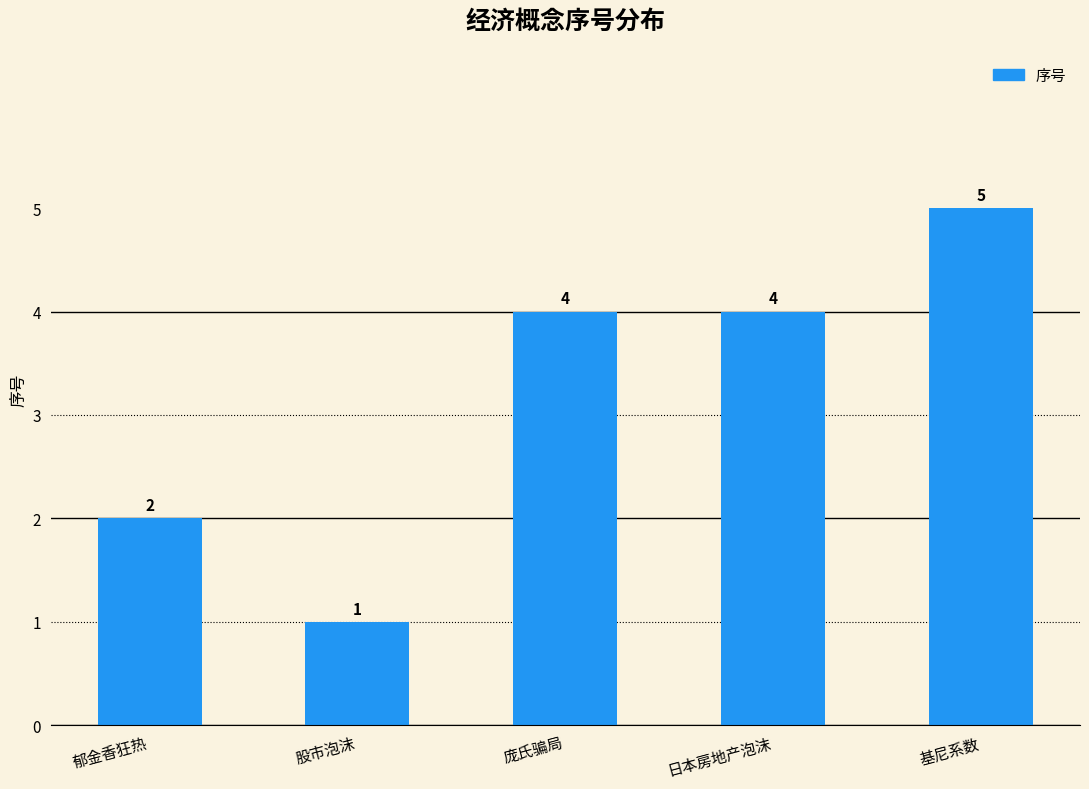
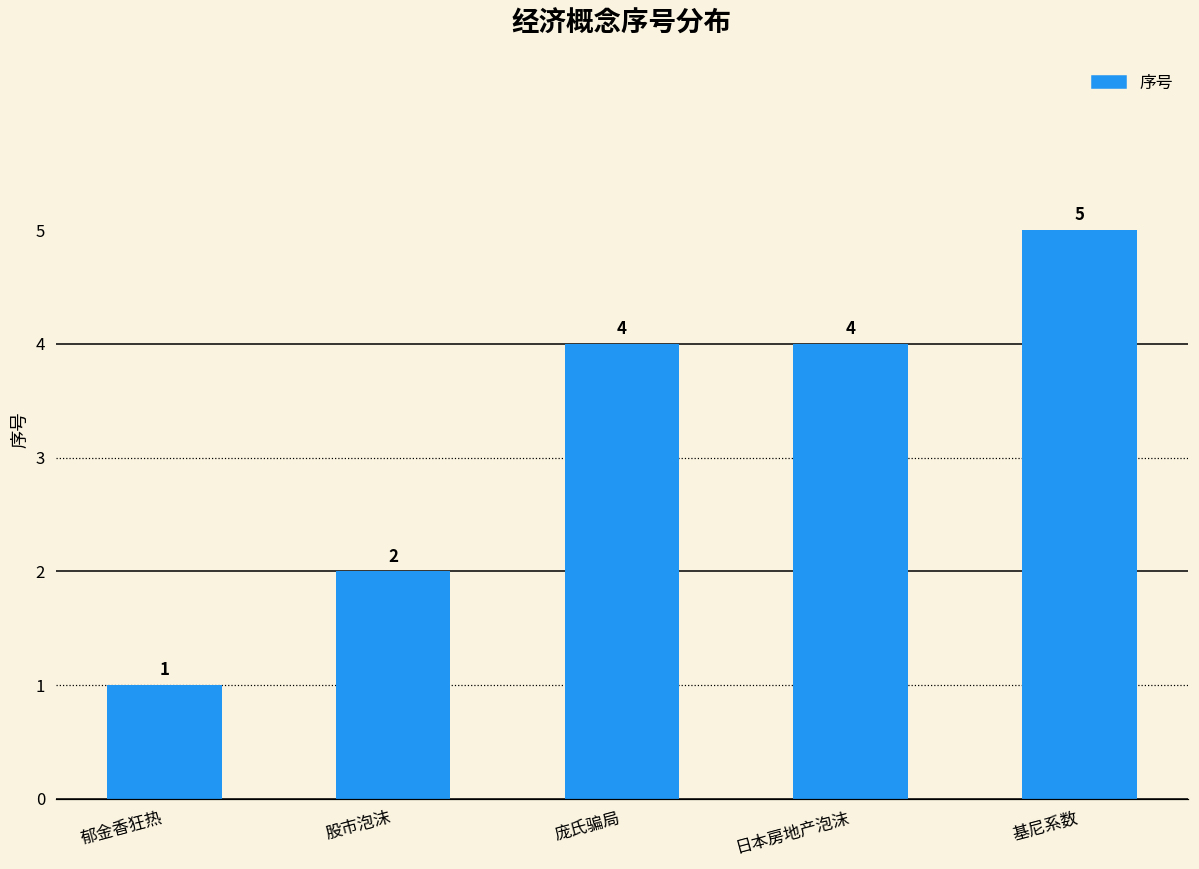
郁金香狂热: 2 -> 1
股市泡沫: 1 -> 2
